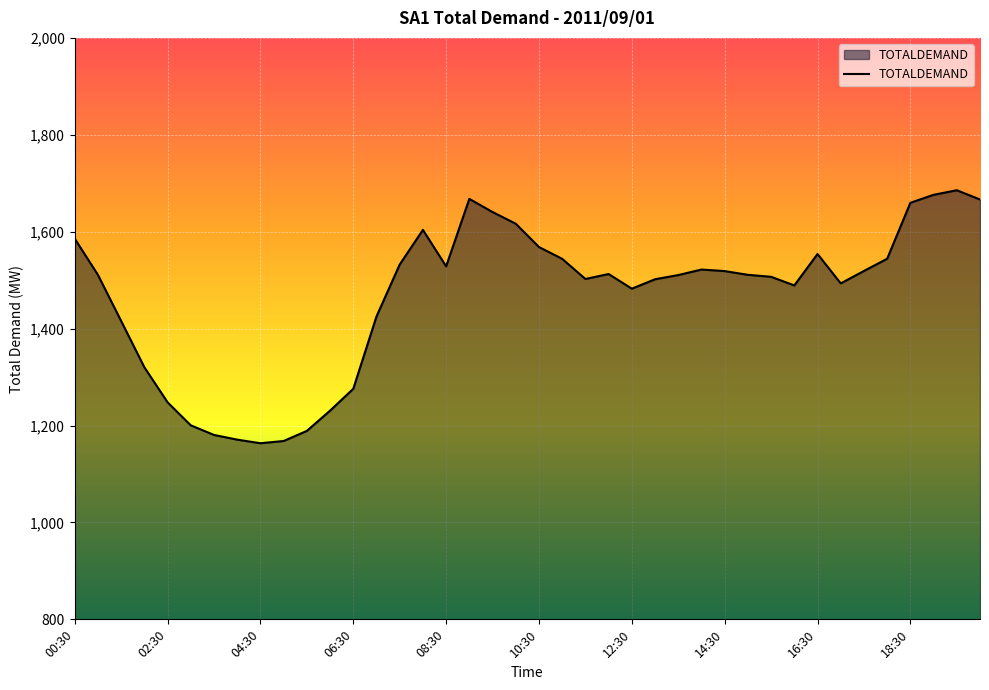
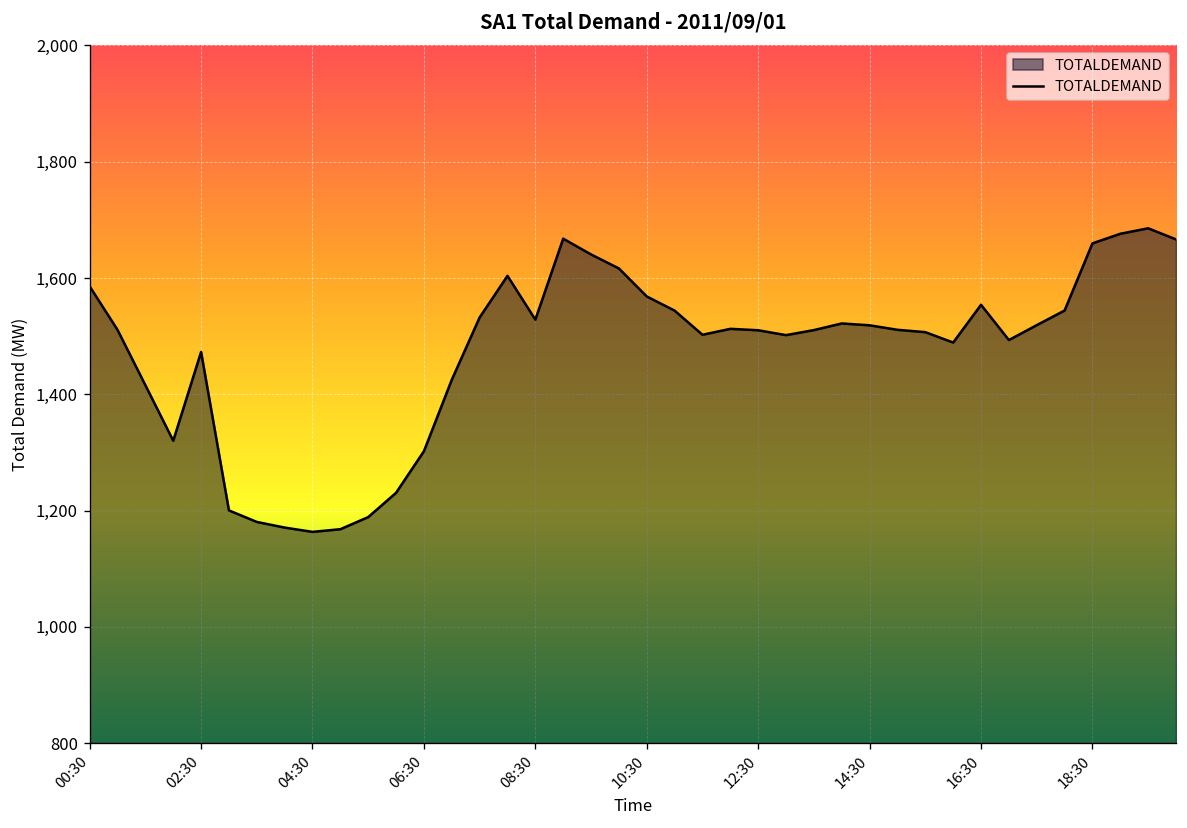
02:30: 1,250 -> 1,470
06:30: 1,280 -> 1,300
12:30: 1,480 -> 1,510
